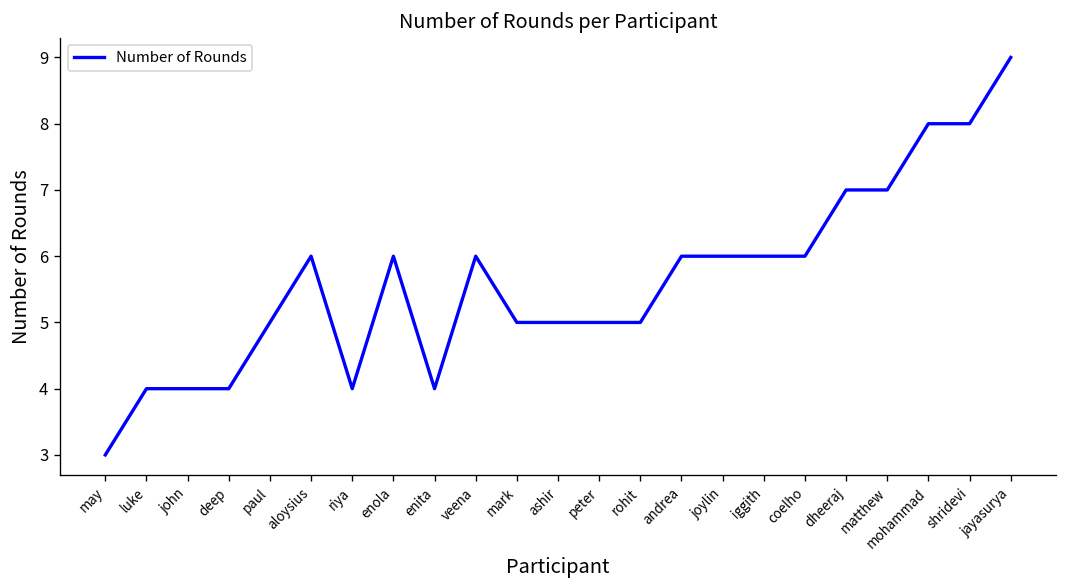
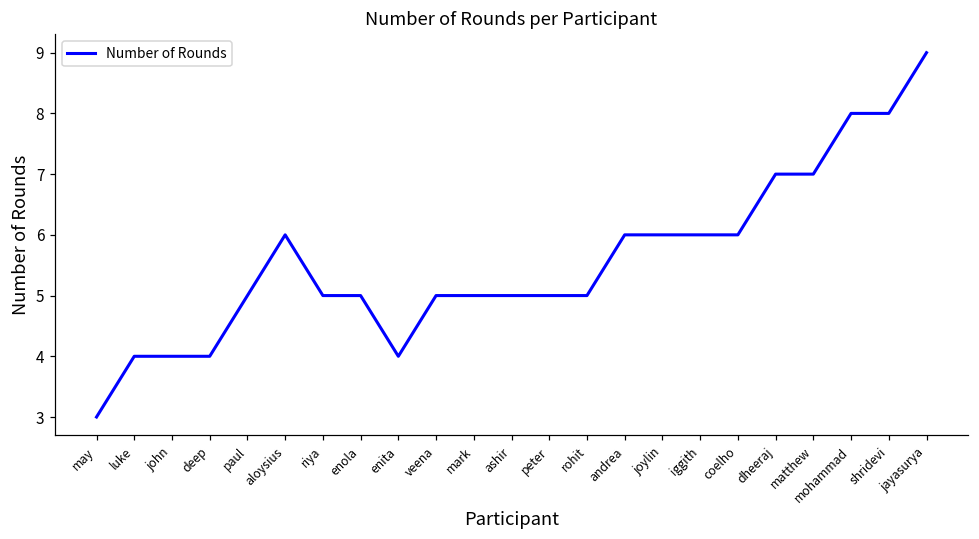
riya: 4 -> 5
enola: 6 -> 5
veena: 6 -> 5
